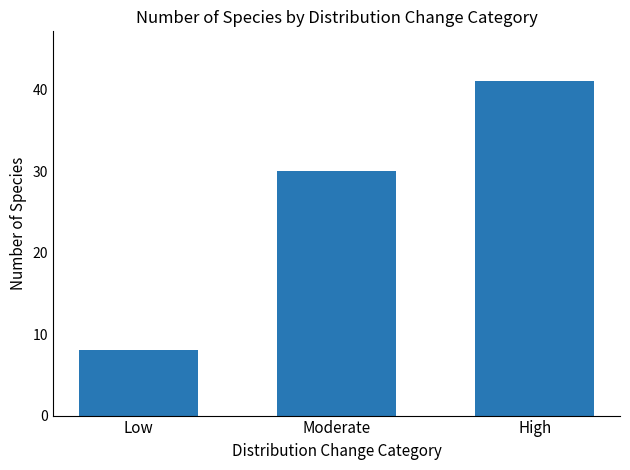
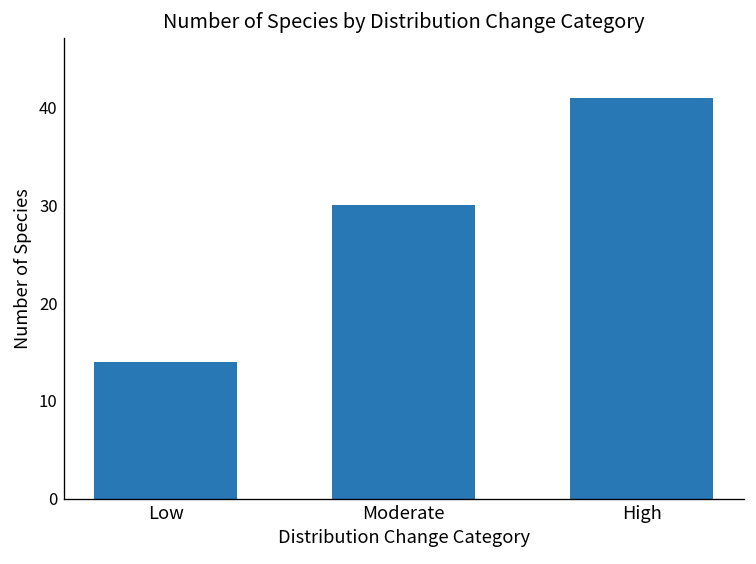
Low: 8 -> 14
